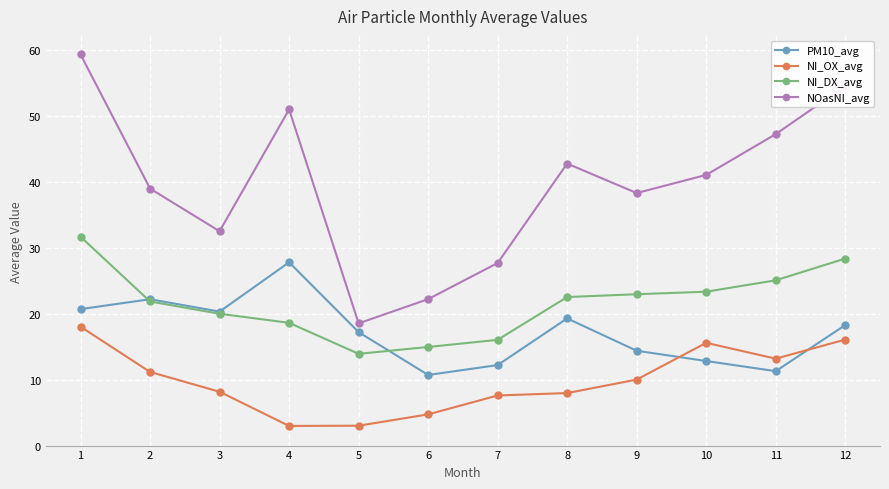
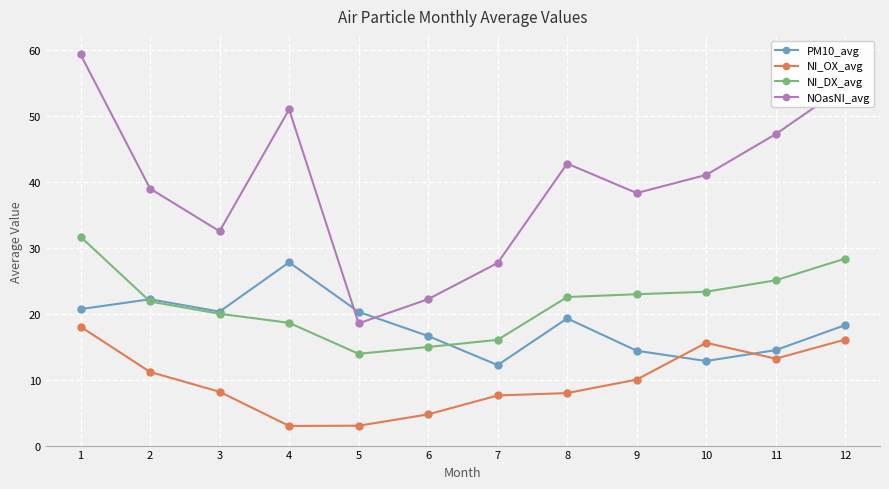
PM10_avg, 5: 17 -> 20
PM10_avg, 6: 11 -> 17
PM10_avg, 11: 11 -> 15
